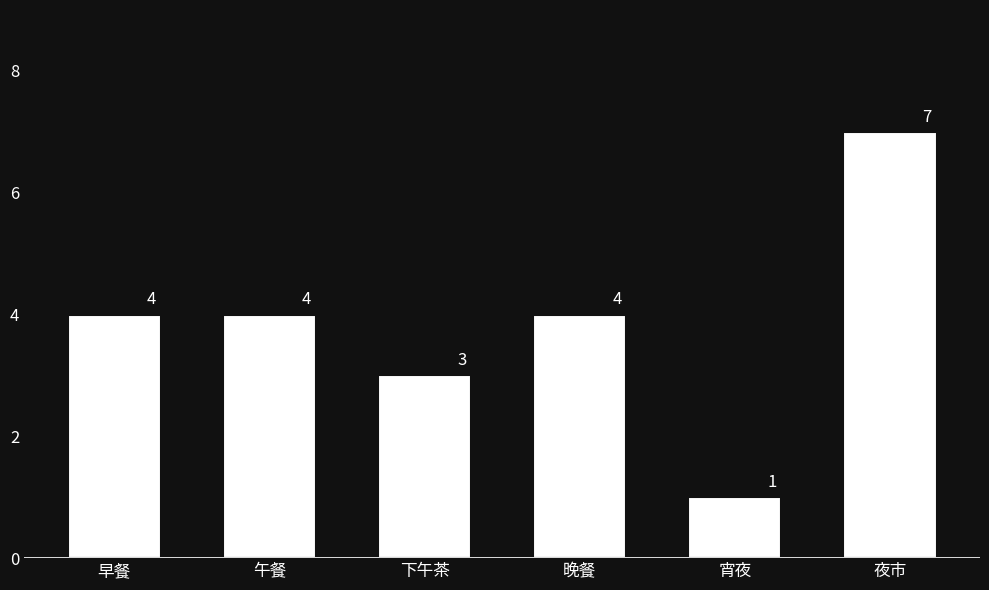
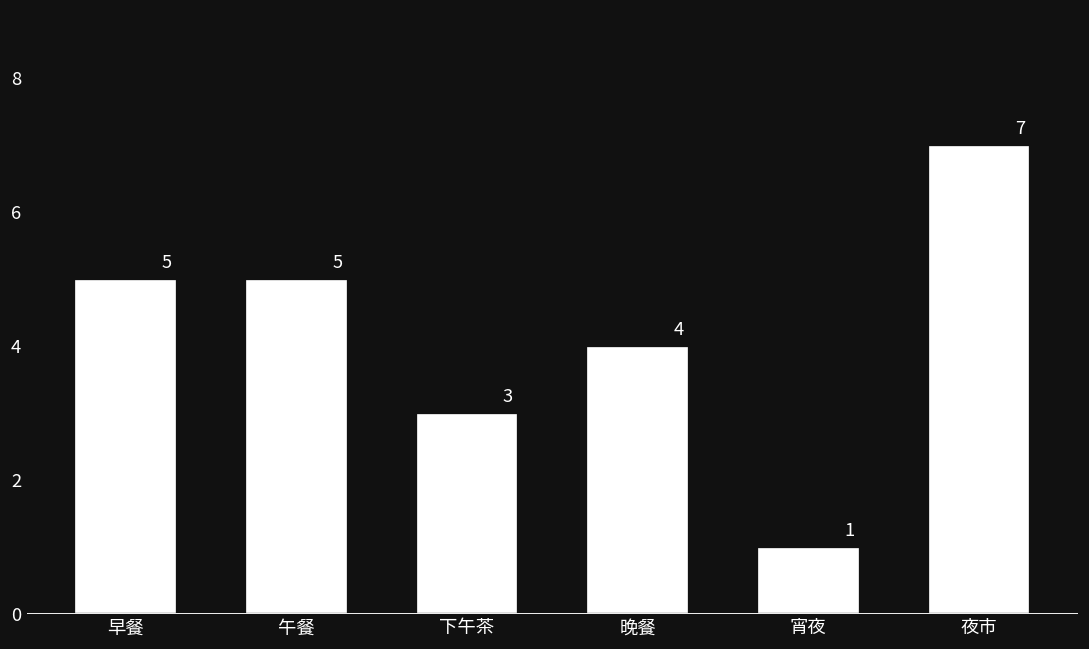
早餐: 4 -> 5
午餐: 4 -> 5
